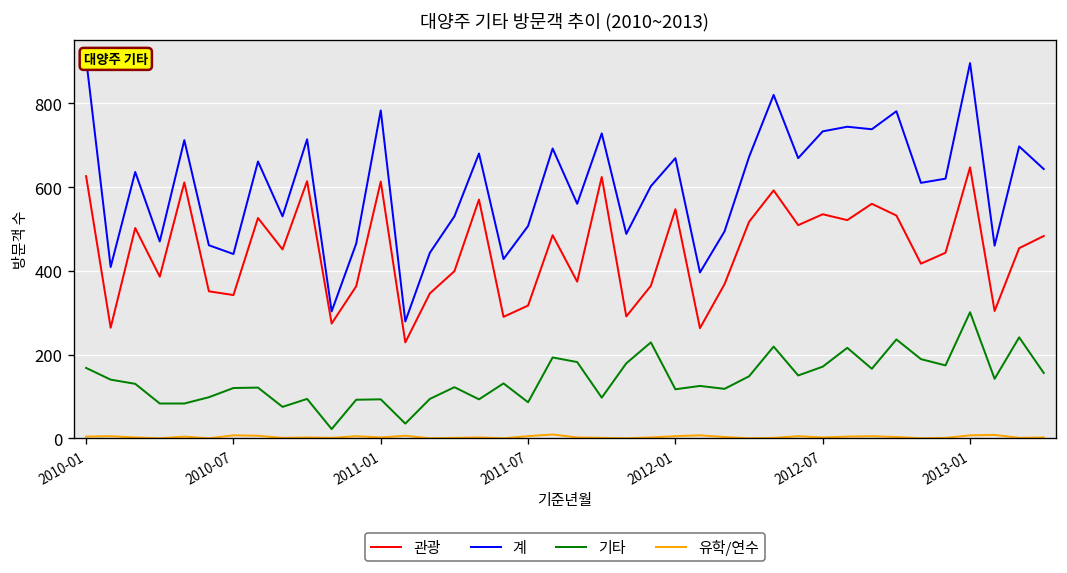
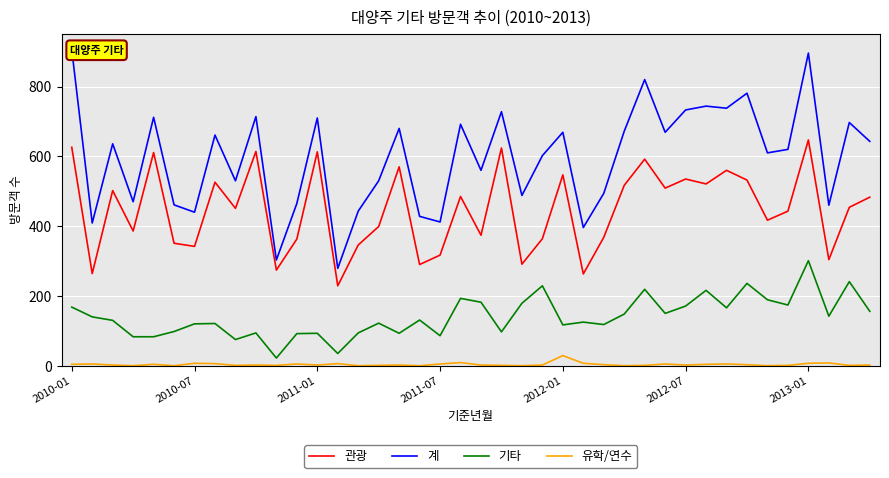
계, 2011-01: 780 -> 710
계, 2011-07: 510 -> 410
유학/연수, 2012-01: 10 -> 30
